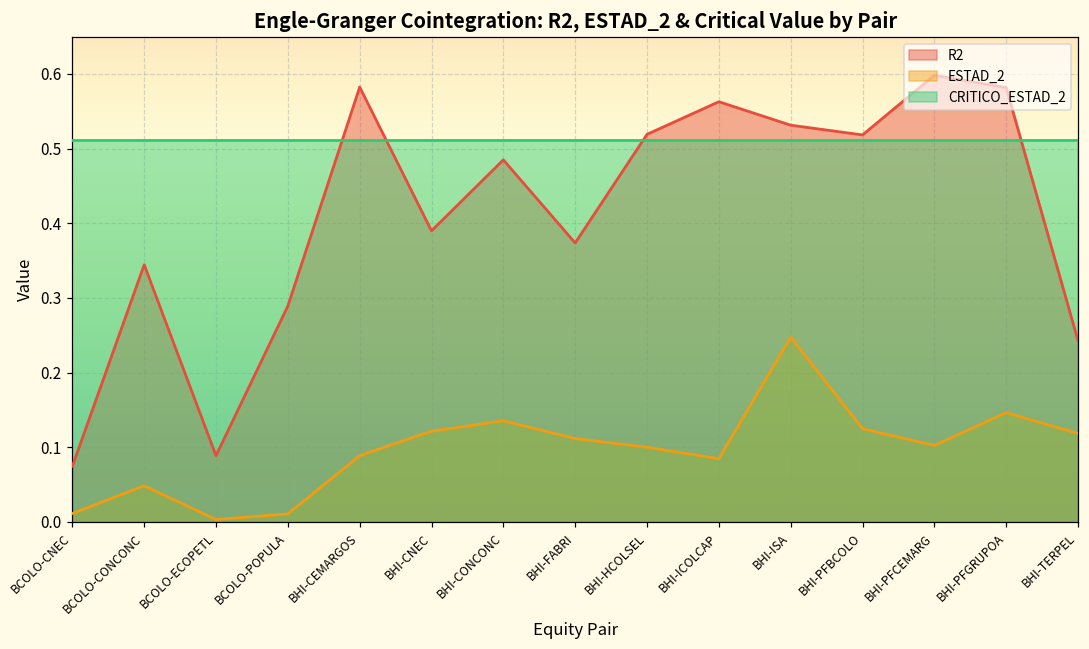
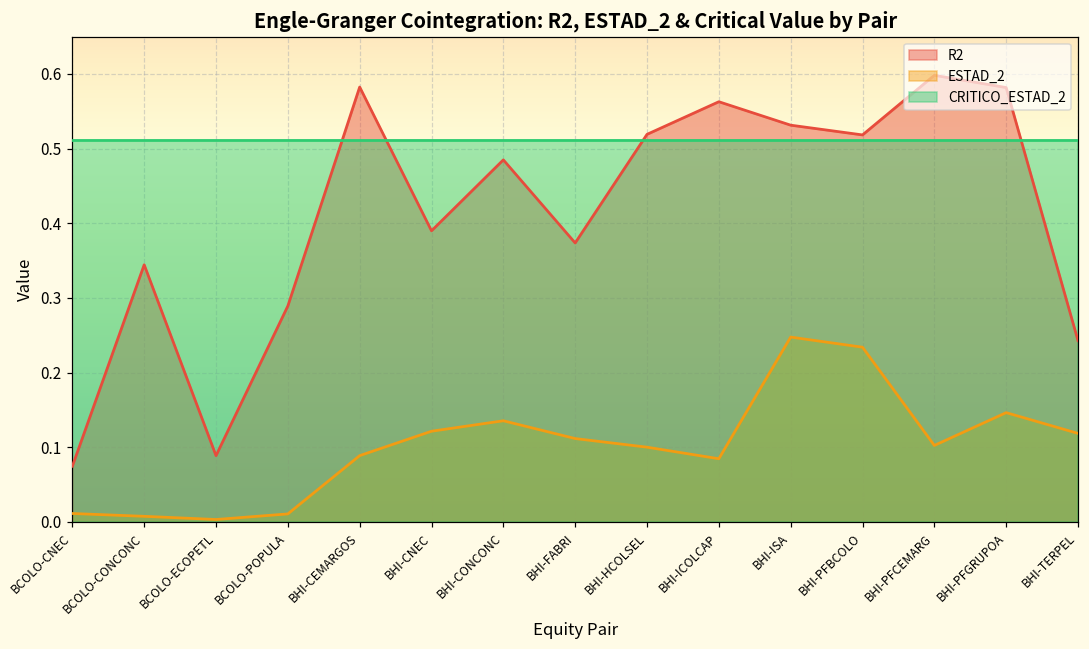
ESTAD_2, BCOLO-CONCONC: 0.05 -> 0.01
ESTAD_2, BHI-PFBCOLO: 0.12 -> 0.23
